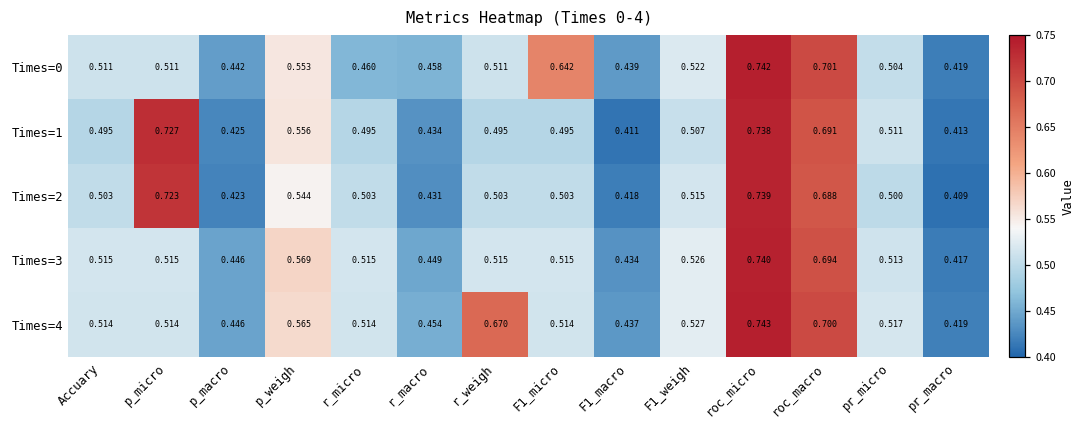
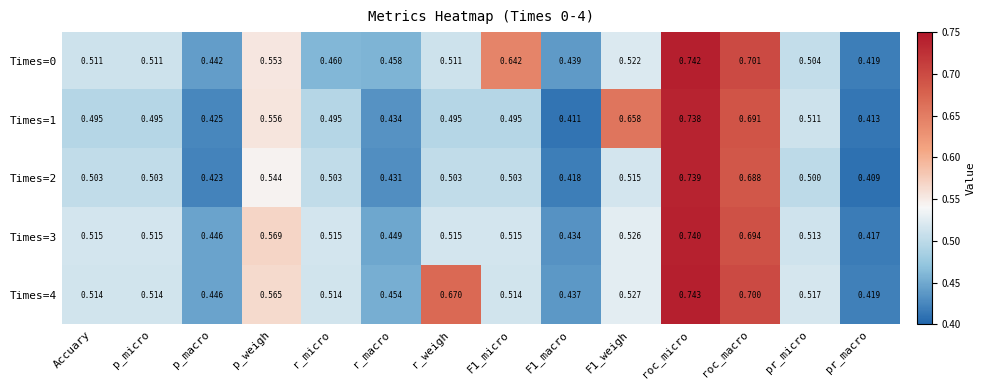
Times=1, p_micro: 0.727 -> 0.495
Times=1, F1_weigh: 0.507 -> 0.658
Times=2, p_micro: 0.723 -> 0.503
